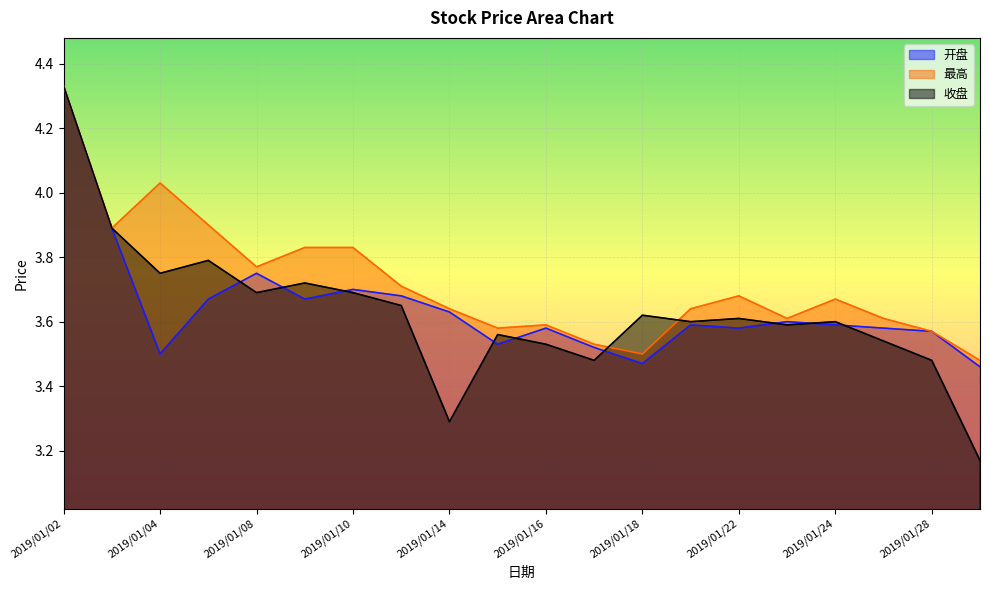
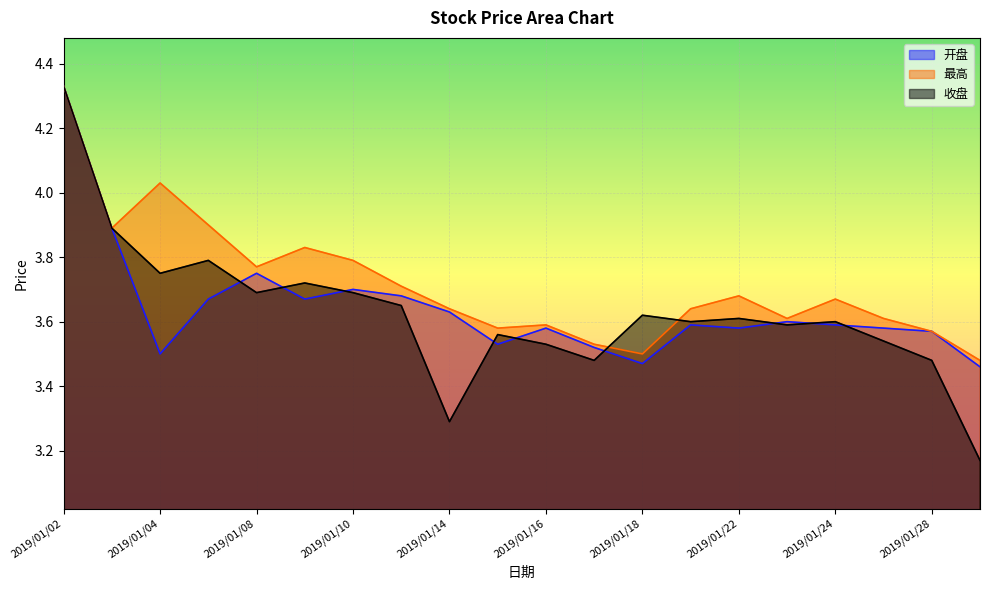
最高, 2019/01/10: 3.83 -> 3.79
